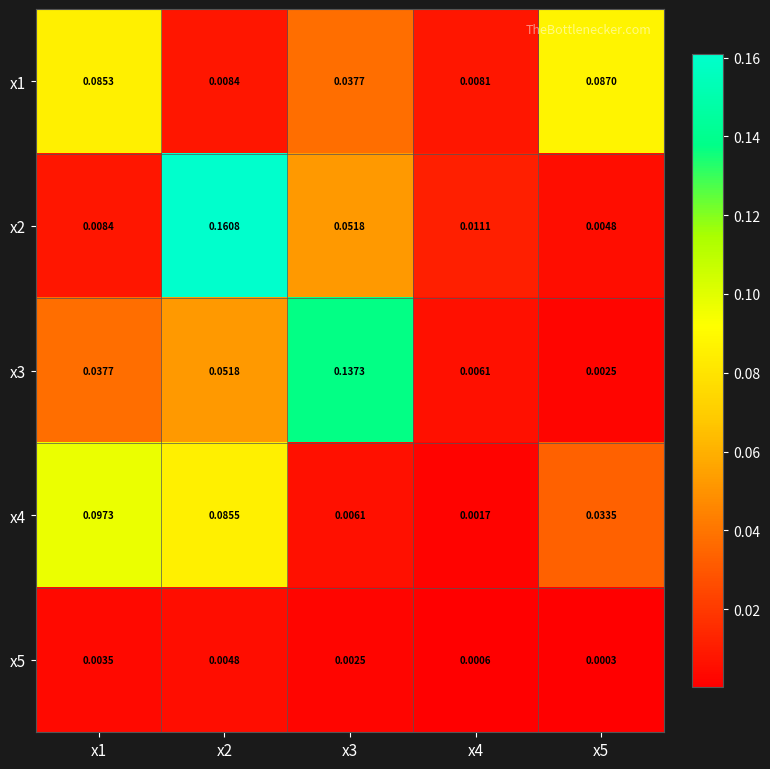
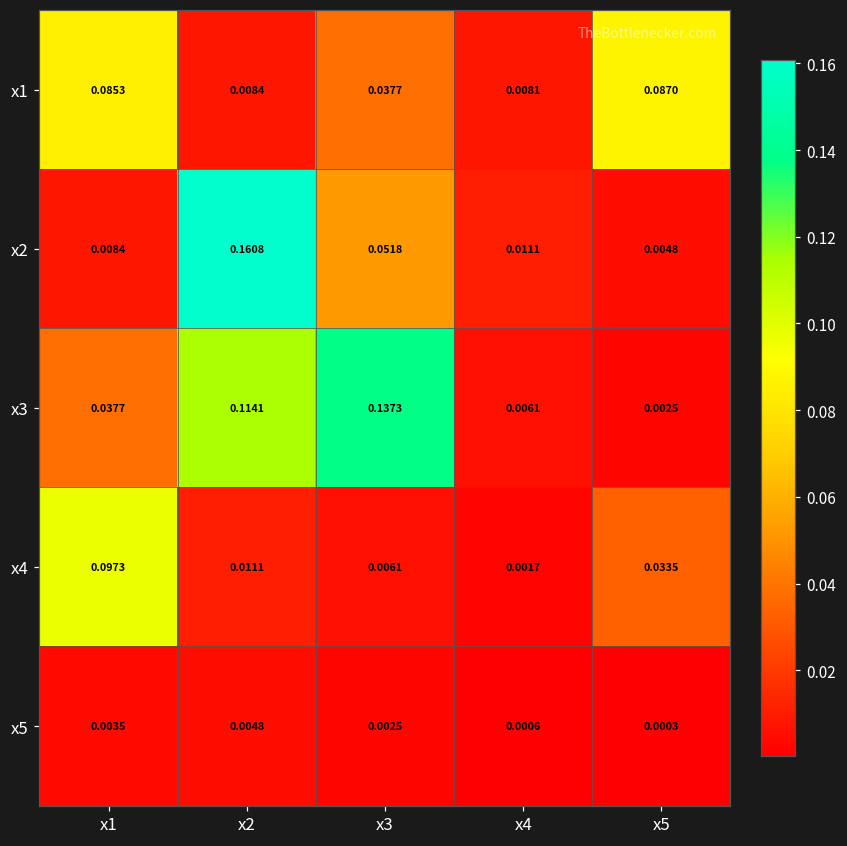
x3, x2: 0.0518 -> 0.1141
x4, x2: 0.0855 -> 0.0111
